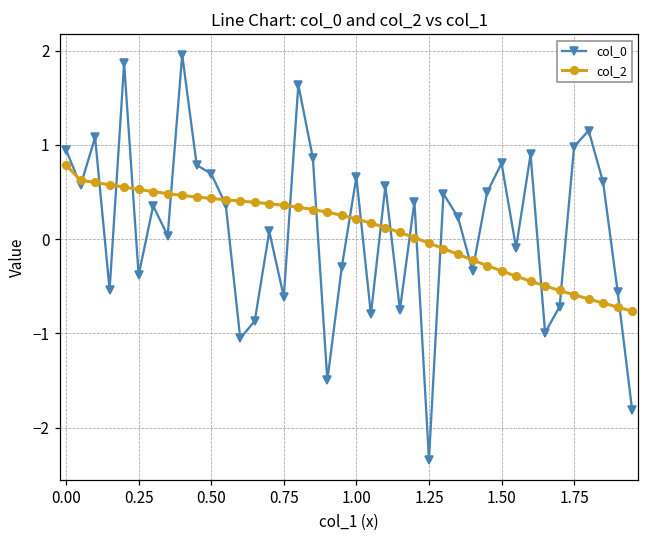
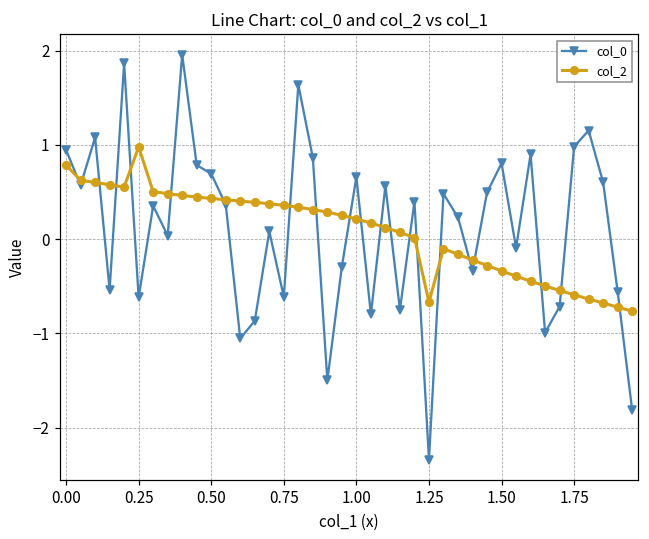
col_0, 0.25: -0.4 -> -0.6
col_2, 0.25: 0.5 -> 1.0
col_2, 1.25: 0.0 -> -0.7
